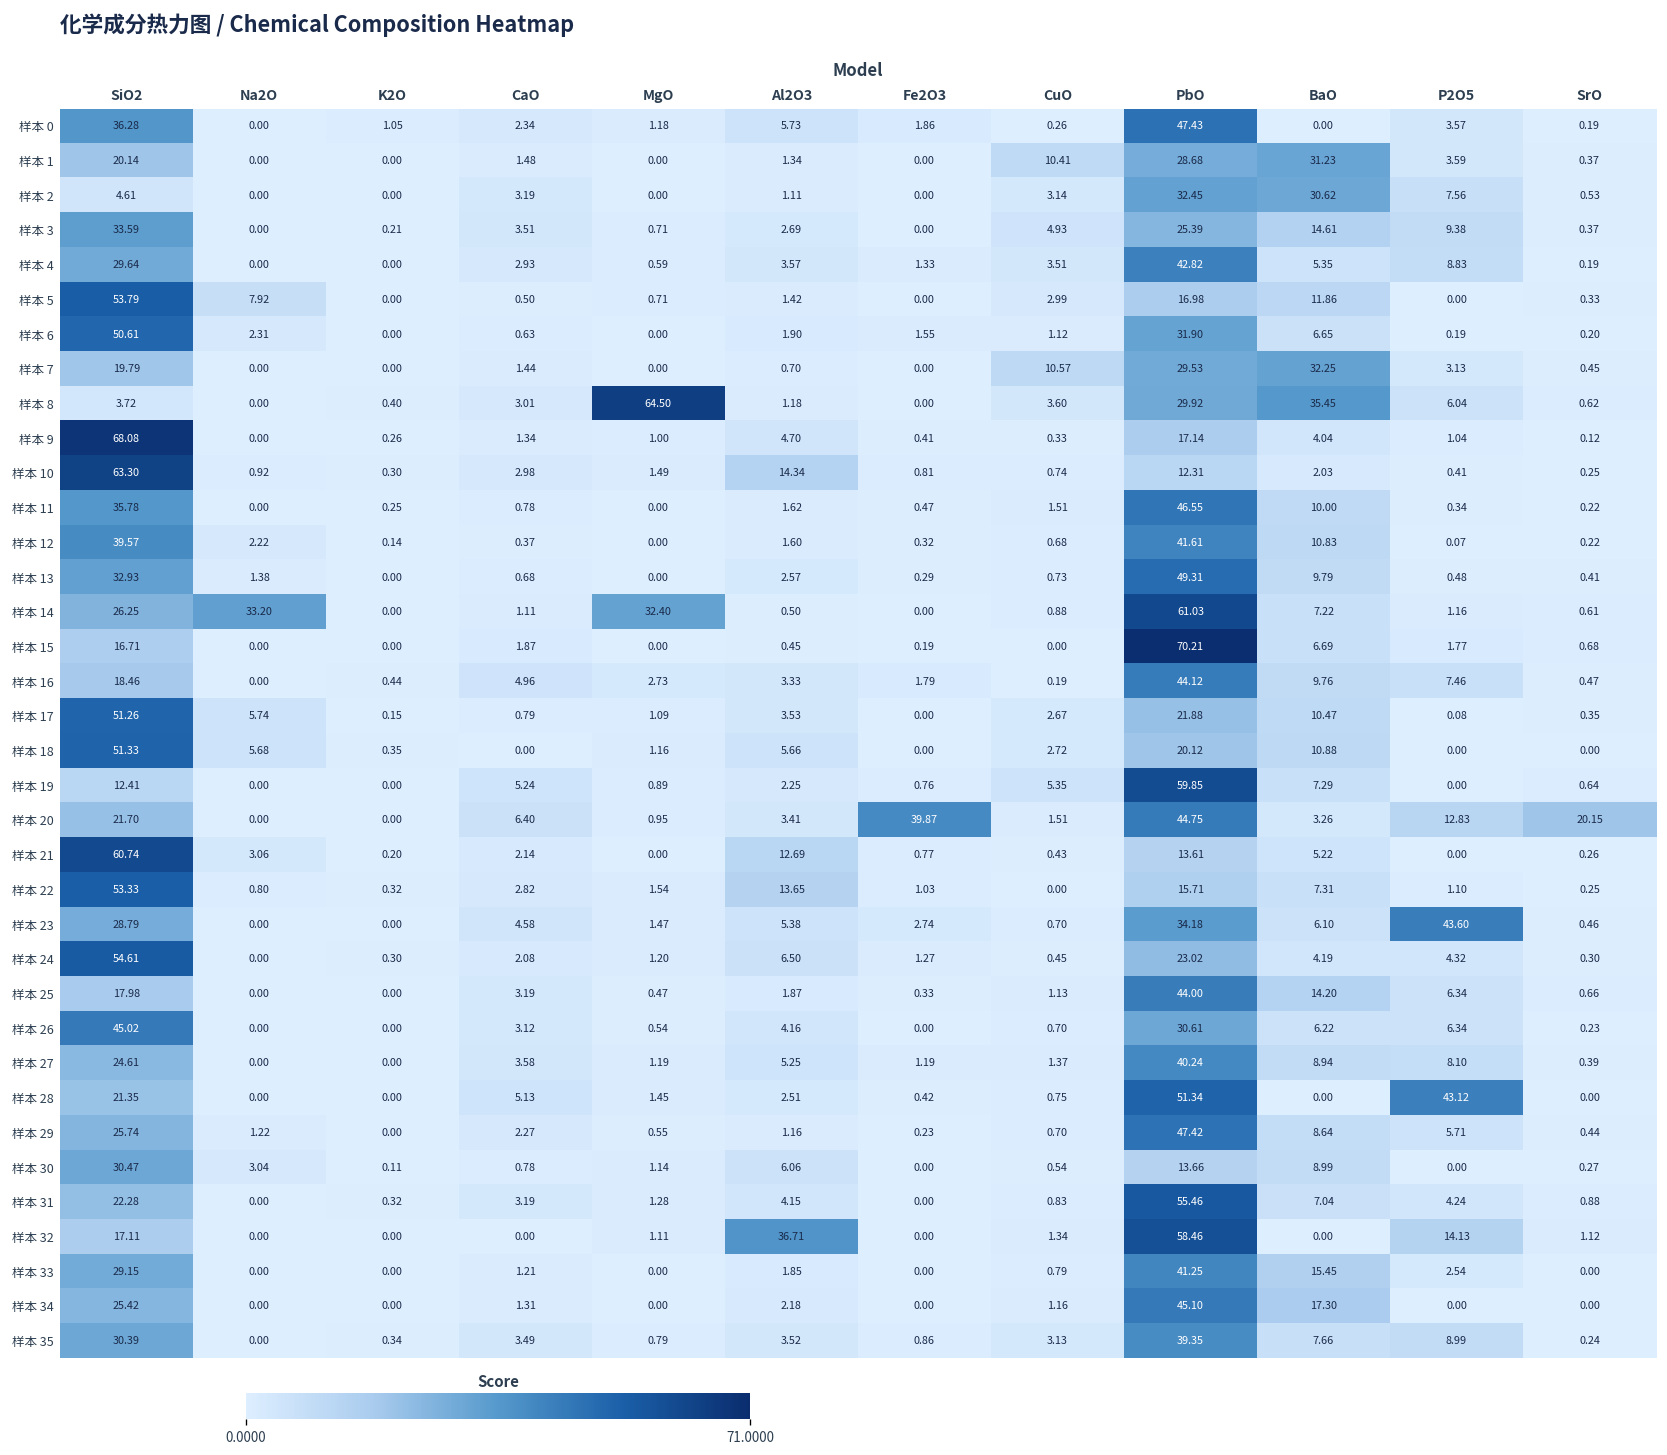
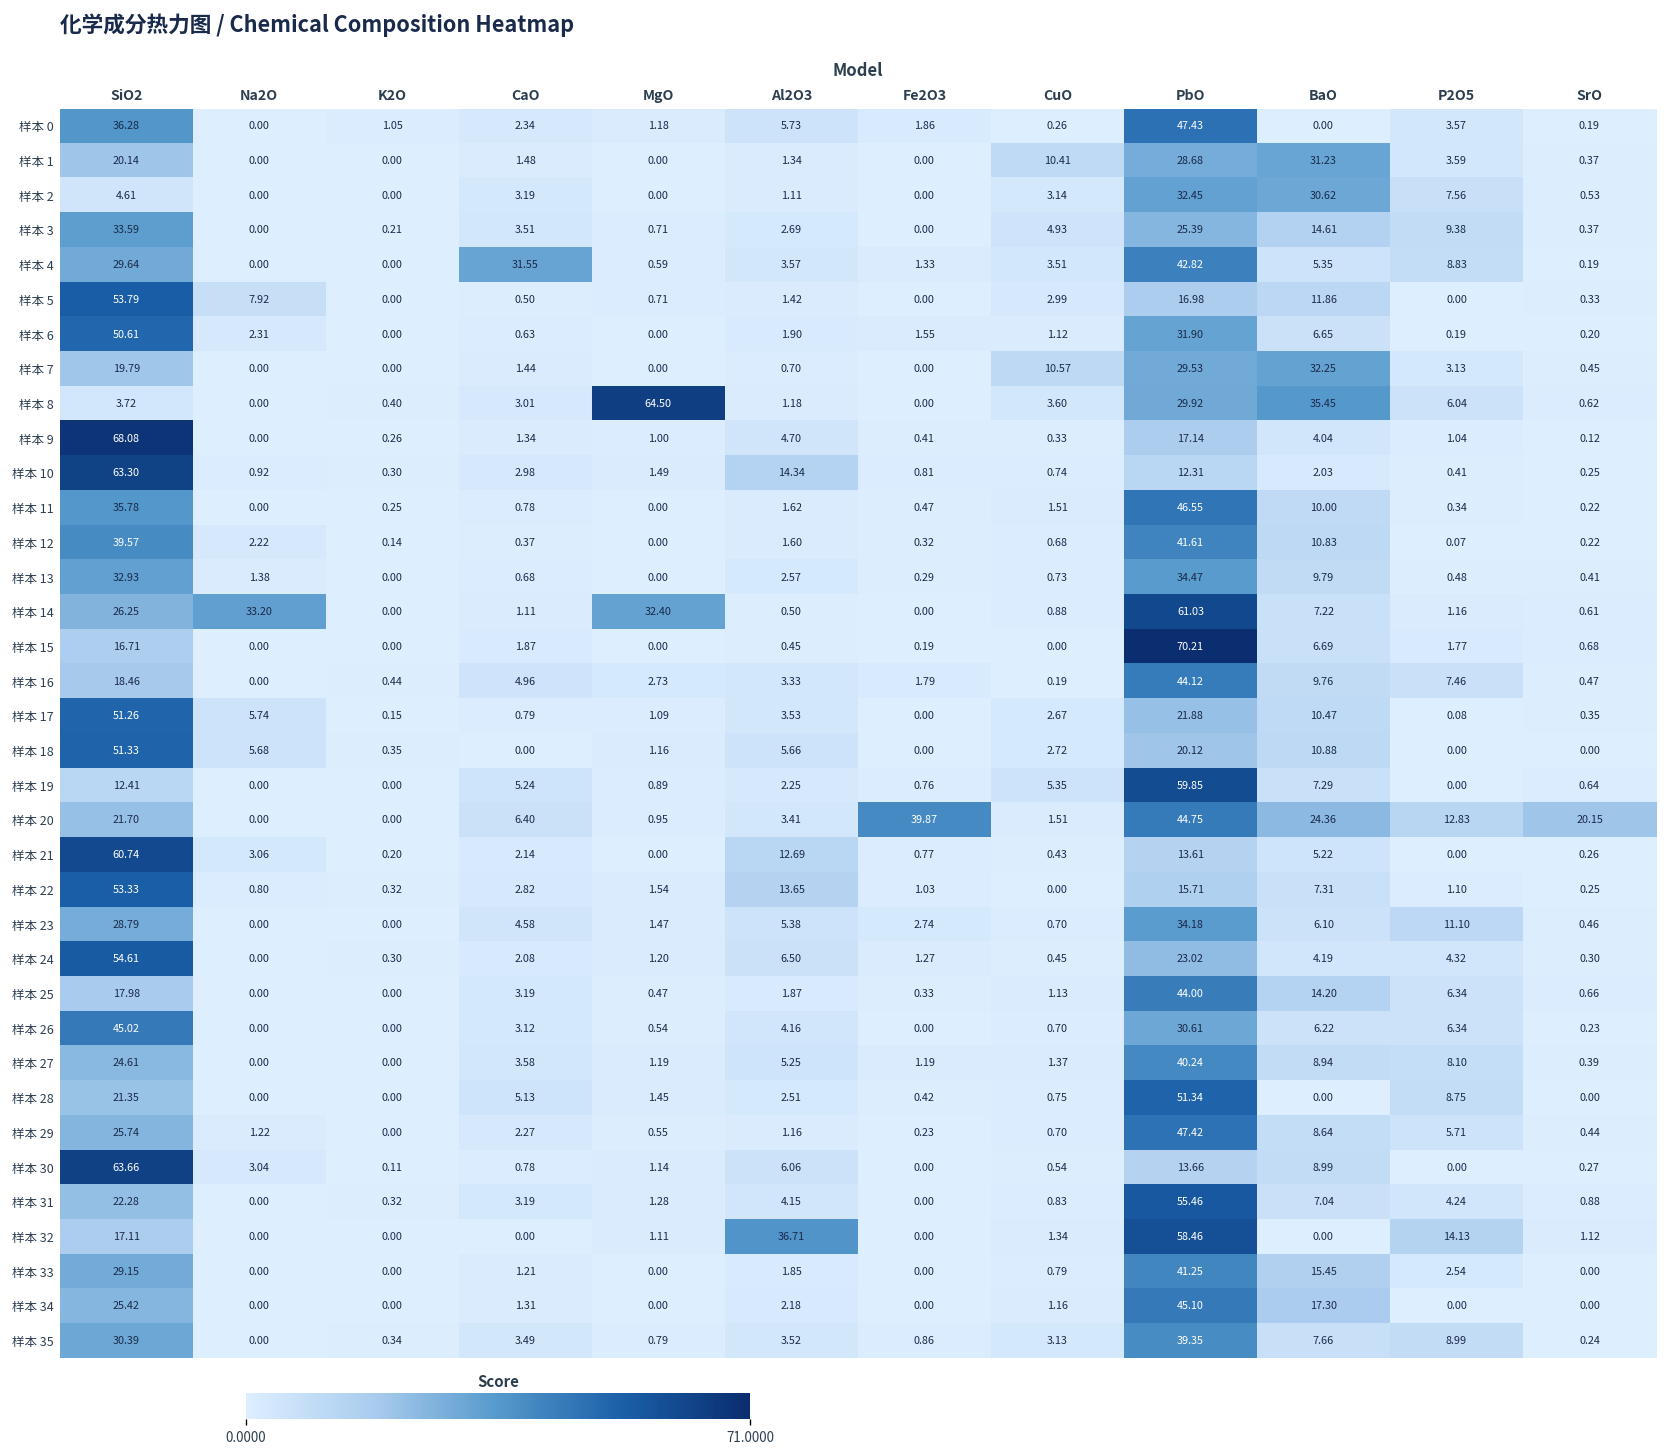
样本 4, CaO: 2.93 -> 31.55
样本 13, PbO: 49.31 -> 34.47
样本 20, BaO: 3.26 -> 24.36
样本 23, P2O5: 43.60 -> 11.10
样本 28, P2O5: 43.12 -> 8.75
样本 30, SiO2: 30.47 -> 63.66
